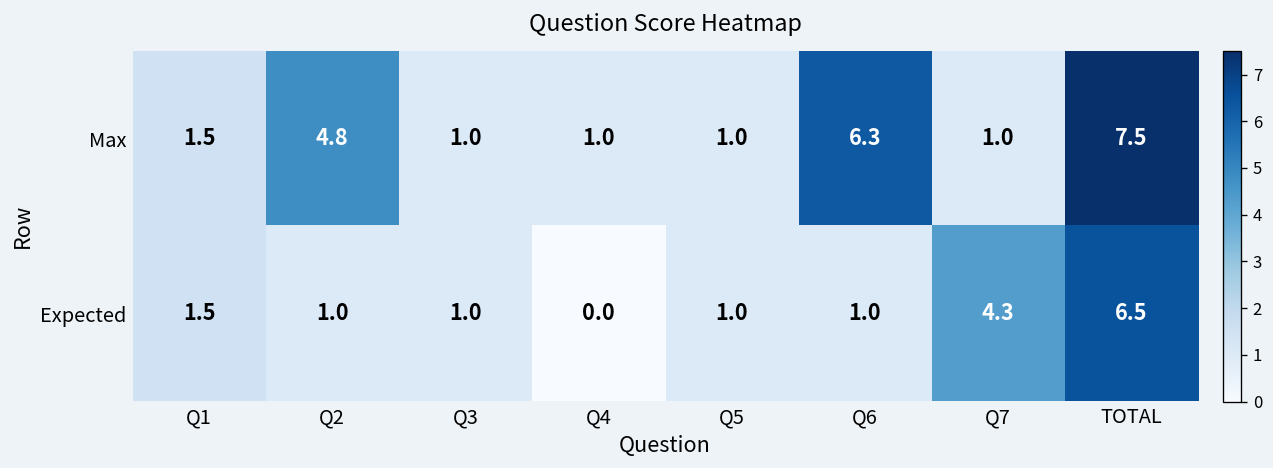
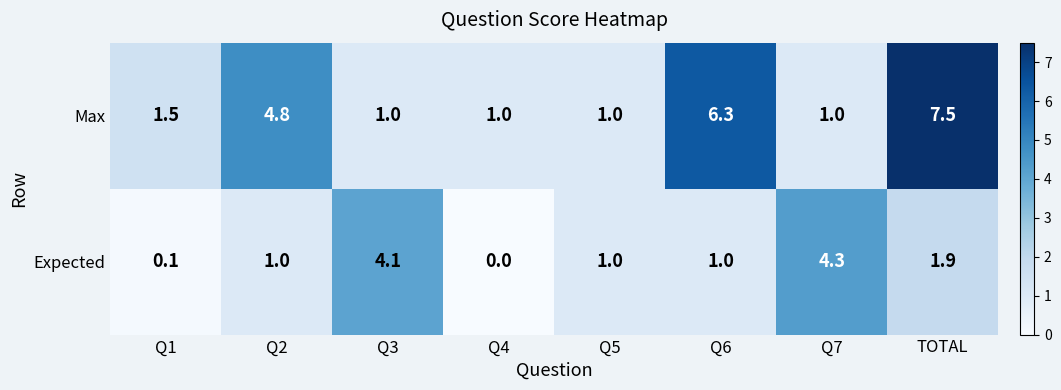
Expected, Q1: 1.5 -> 0.1
Expected, Q3: 1.0 -> 4.1
Expected, TOTAL: 6.5 -> 1.9
